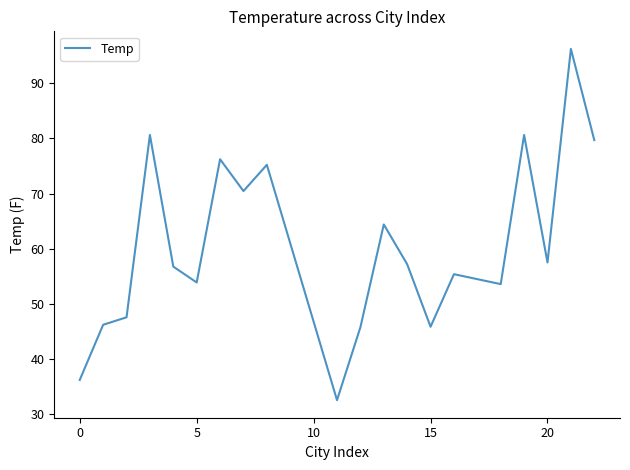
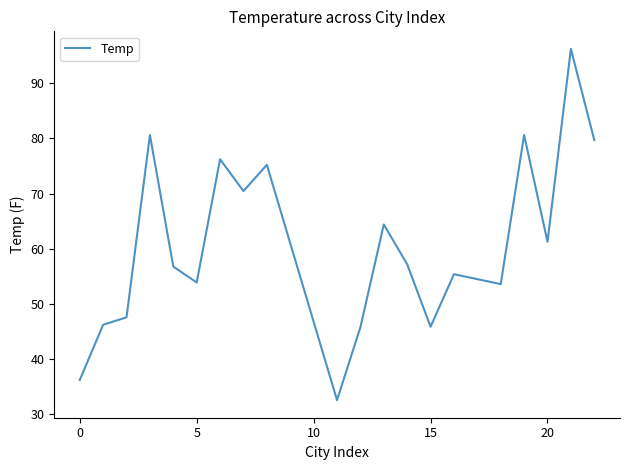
20: 58 -> 61
